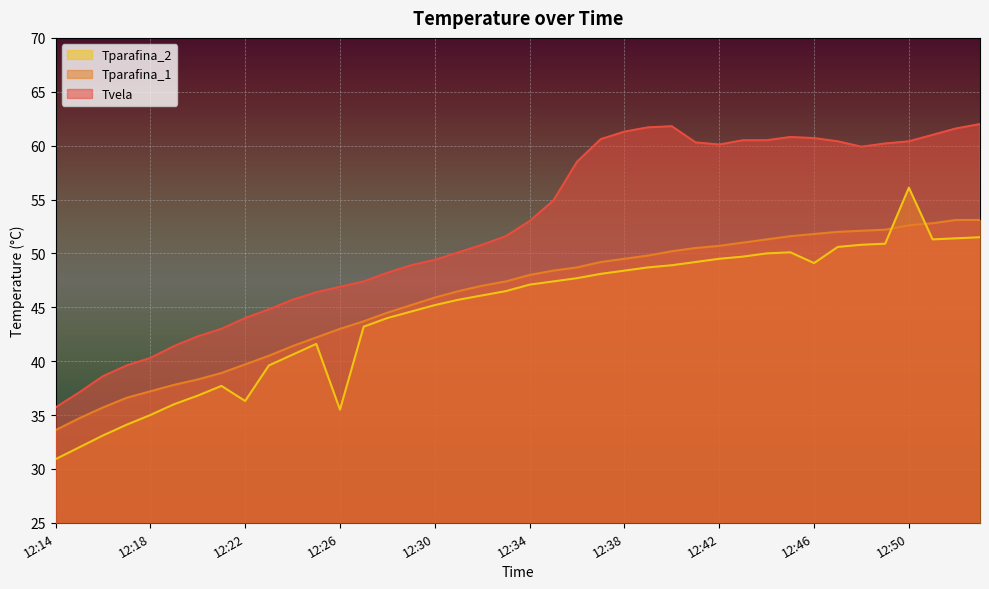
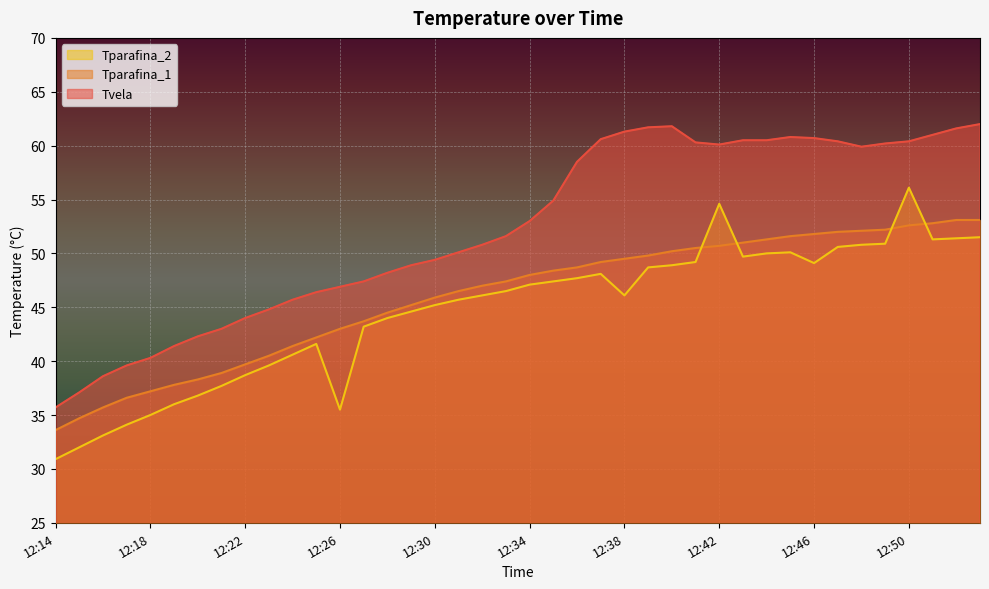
Tparafina_2, 12:22: 36.3 -> 38.7
Tparafina_2, 12:38: 48.4 -> 46.1
Tparafina_2, 12:42: 49.5 -> 54.6
